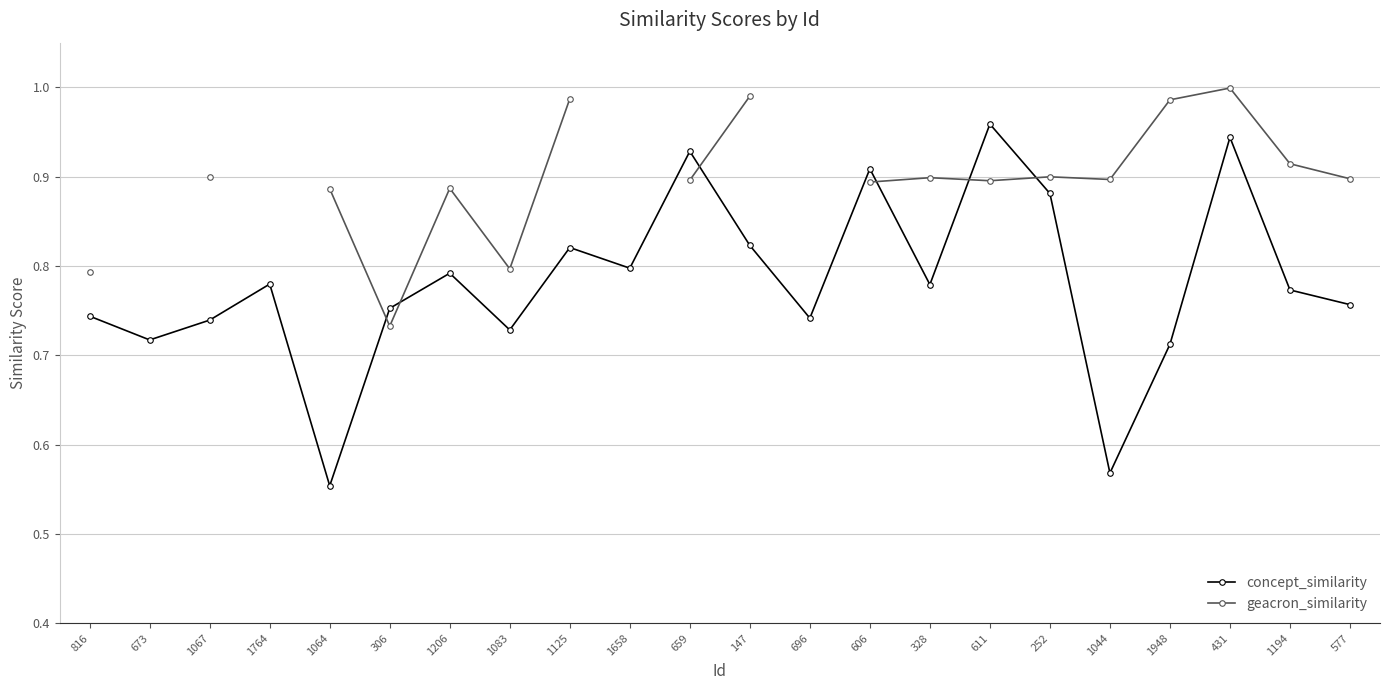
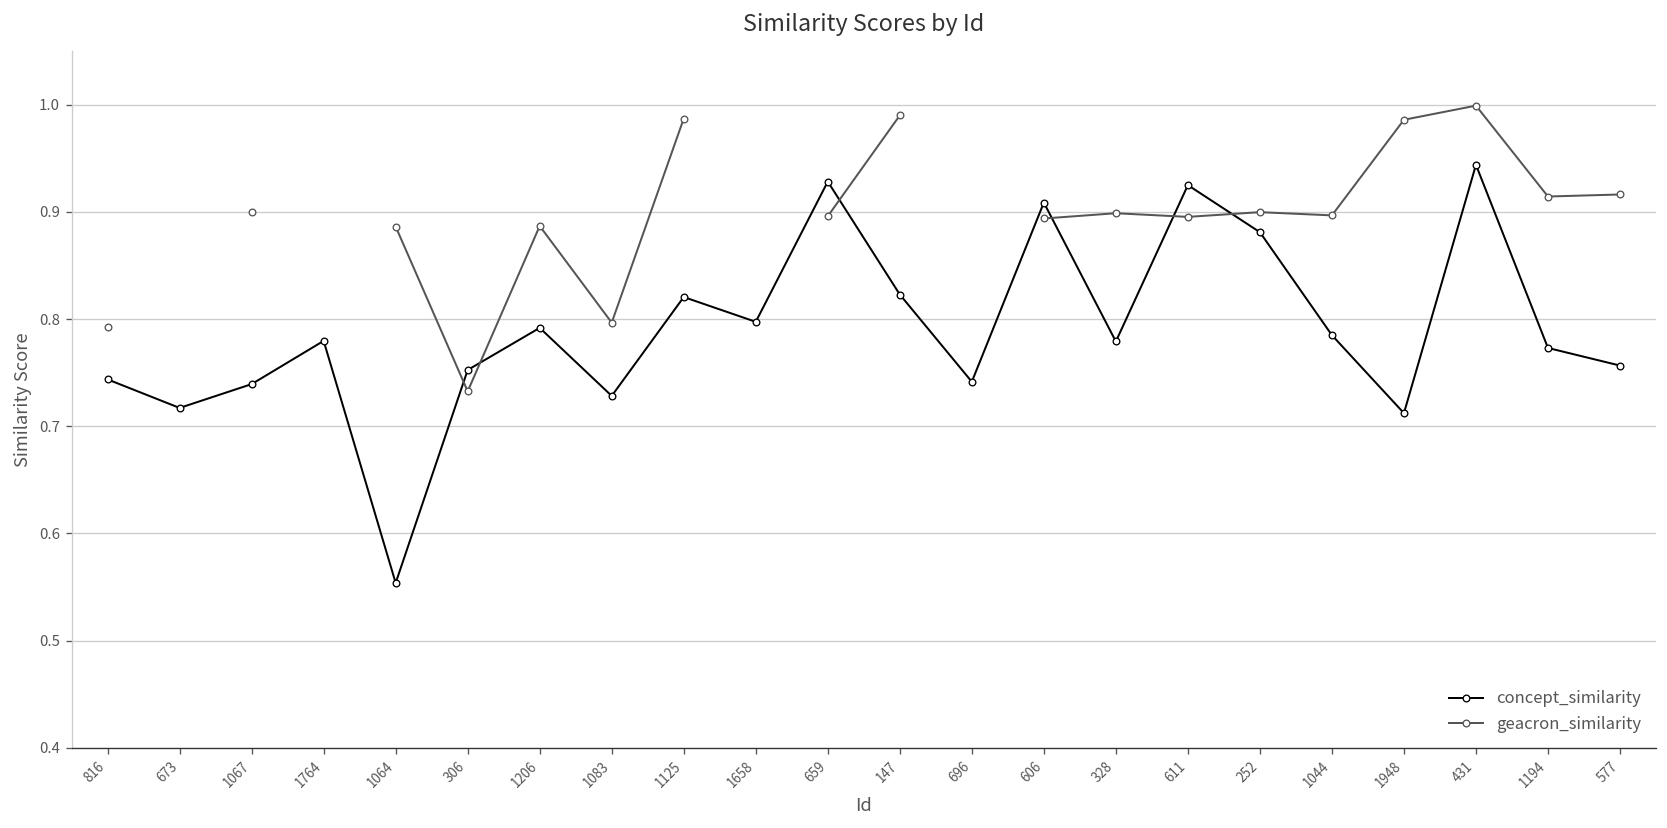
concept_similarity, 611: 0.96 -> 0.93
concept_similarity, 1044: 0.57 -> 0.79
geacron_similarity, 577: 0.90 -> 0.92
